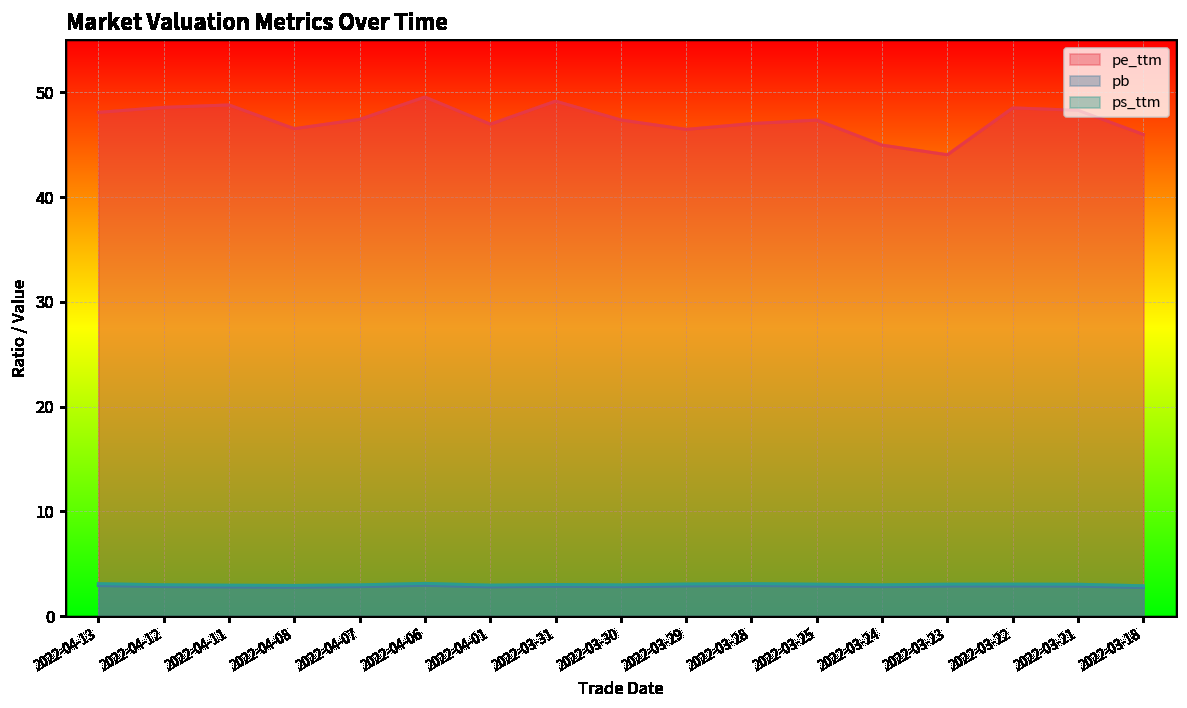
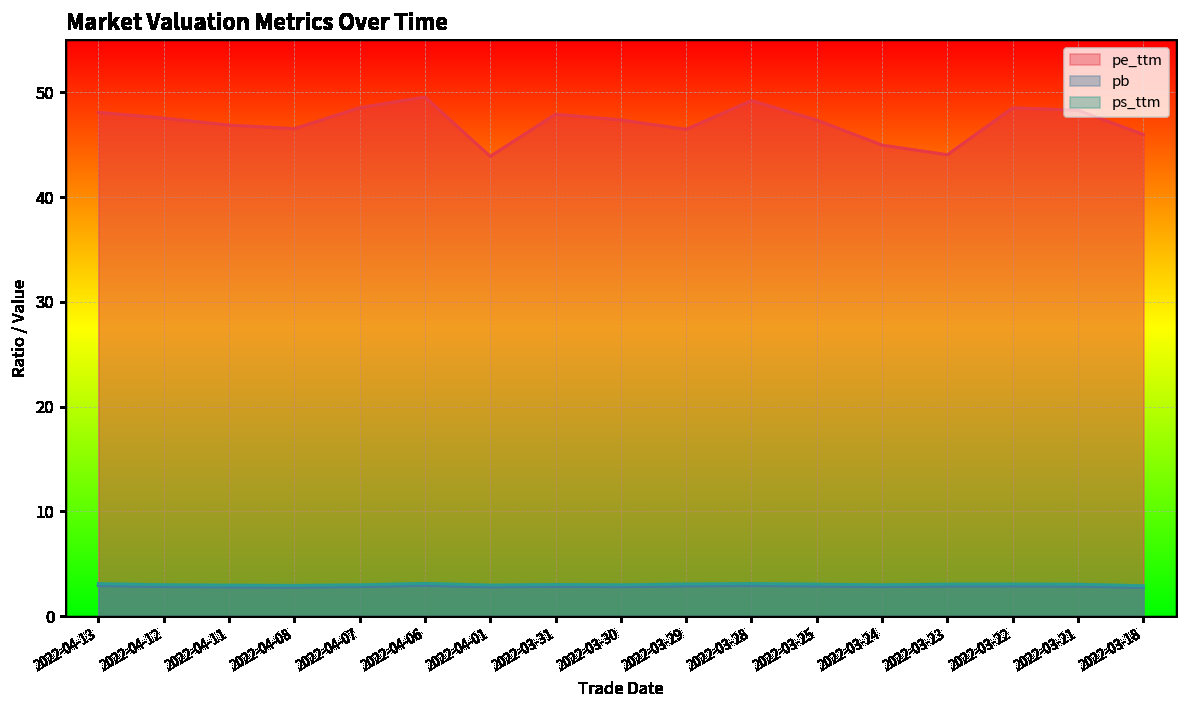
pe_ttm, 2022-04-12: 49 -> 48
pe_ttm, 2022-04-11: 49 -> 47
pe_ttm, 2022-04-07: 47 -> 49
pe_ttm, 2022-04-01: 47 -> 44
pe_ttm, 2022-03-31: 49 -> 48
pe_ttm, 2022-03-28: 47 -> 49
